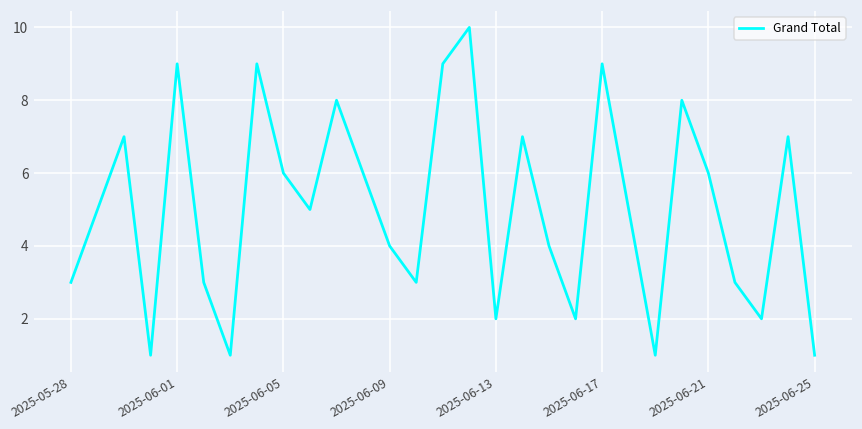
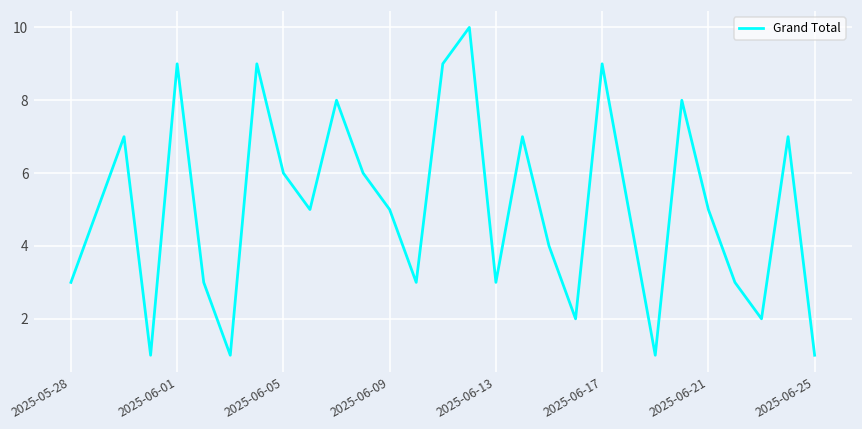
2025-06-09: 4 -> 5
2025-06-13: 2 -> 3
2025-06-21: 6 -> 5
